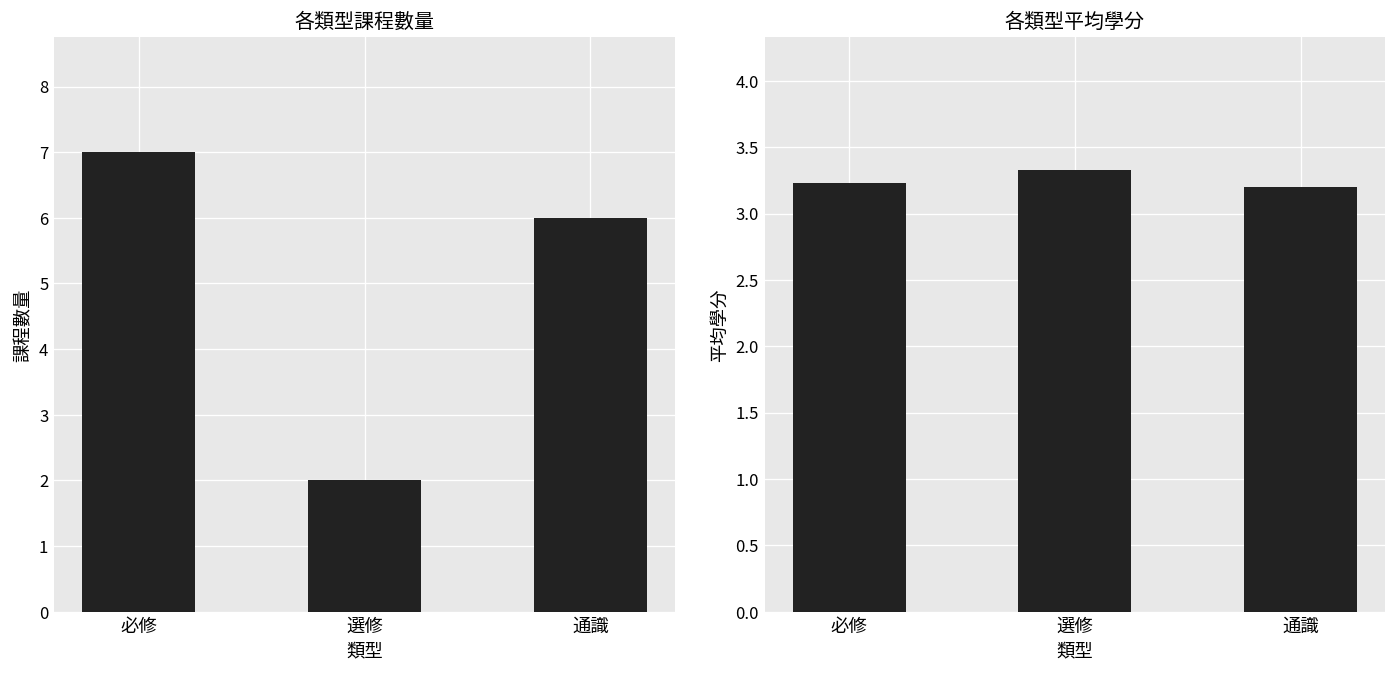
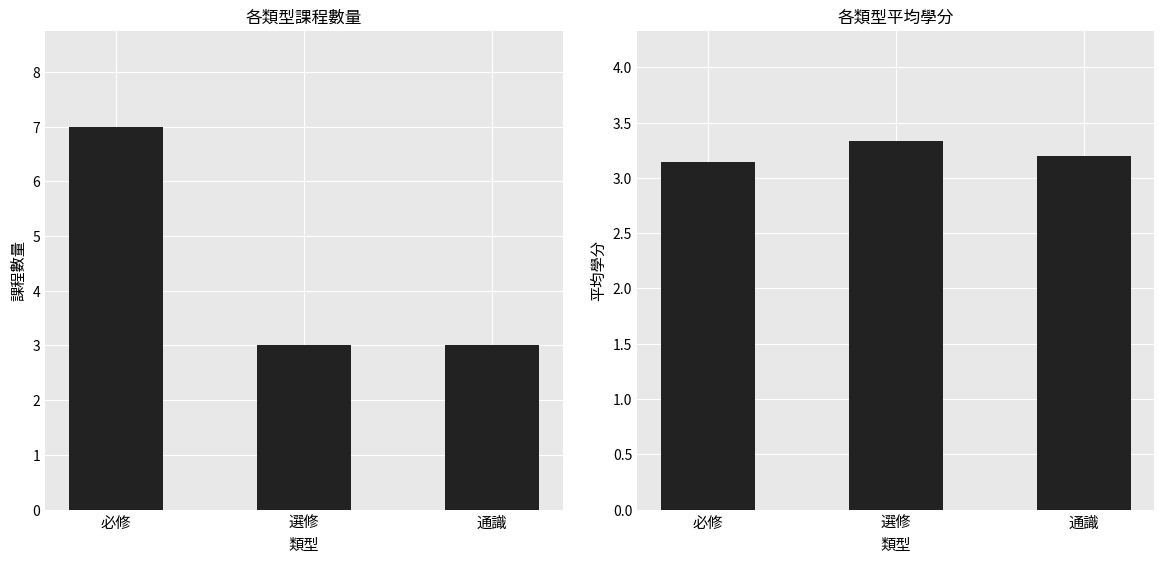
各類型課程數量, 選修: 2 -> 3
各類型課程數量, 通識: 6 -> 3
各類型平均學分, 必修: 3.23 -> 3.14
